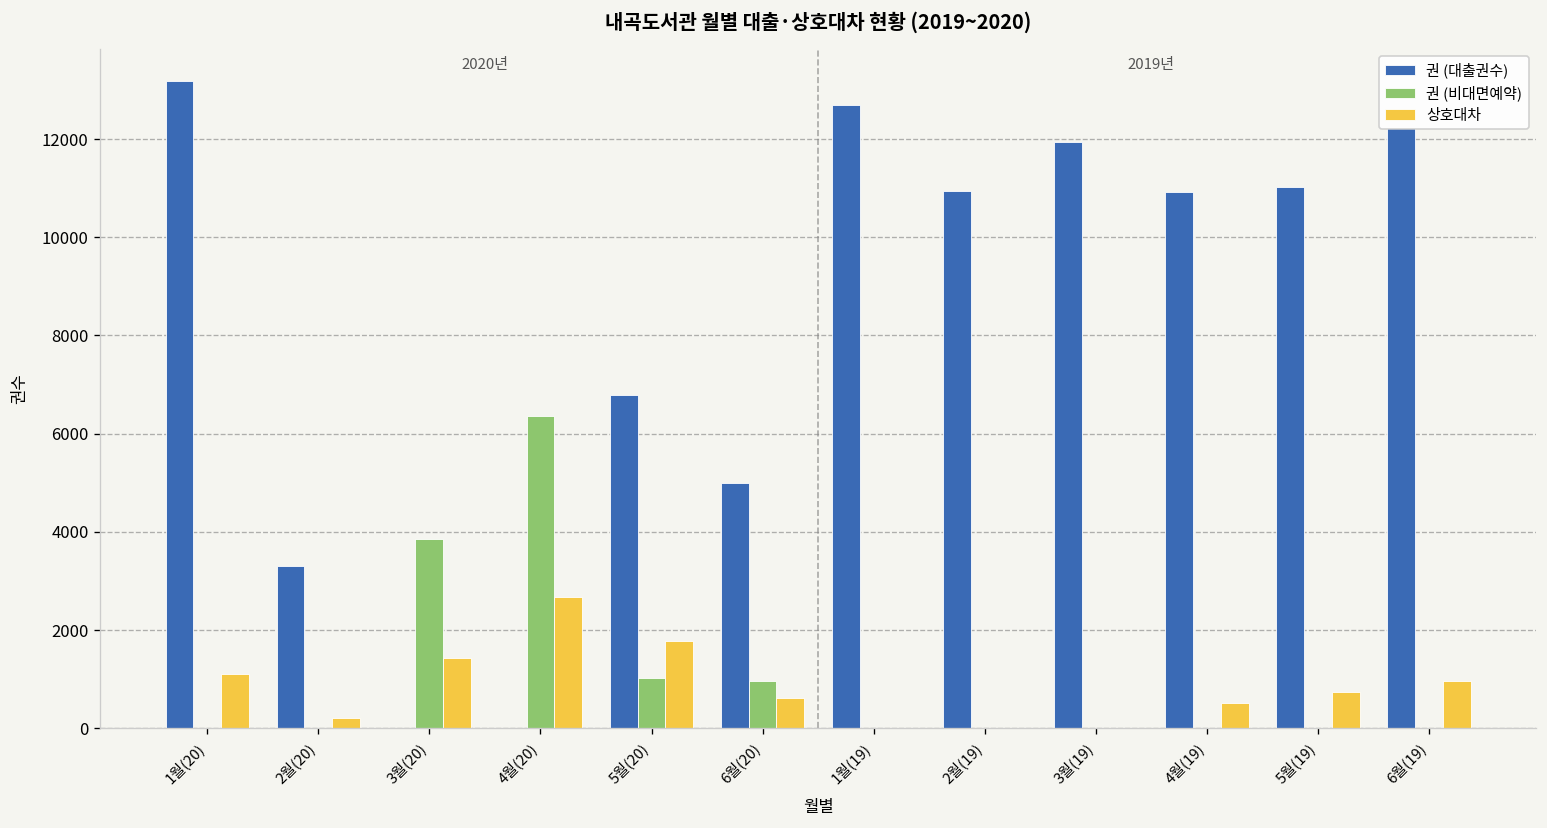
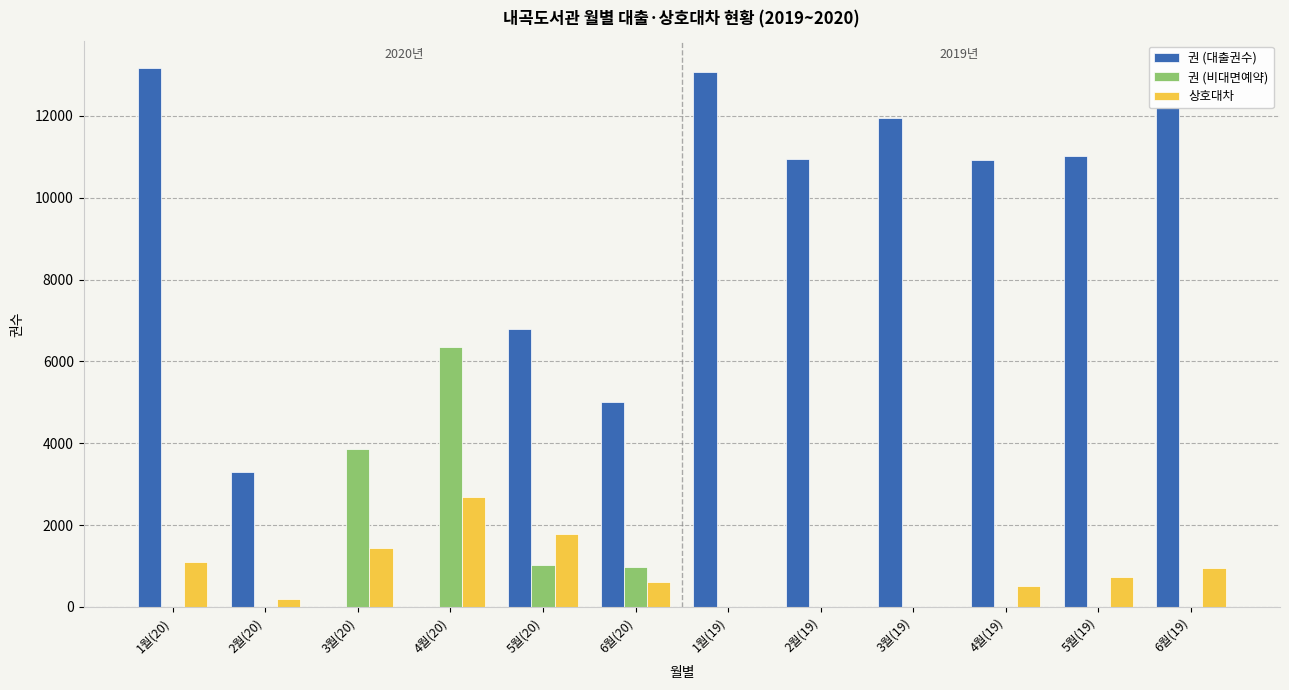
권 (대출권수), 1월(19): 12700 -> 13100
